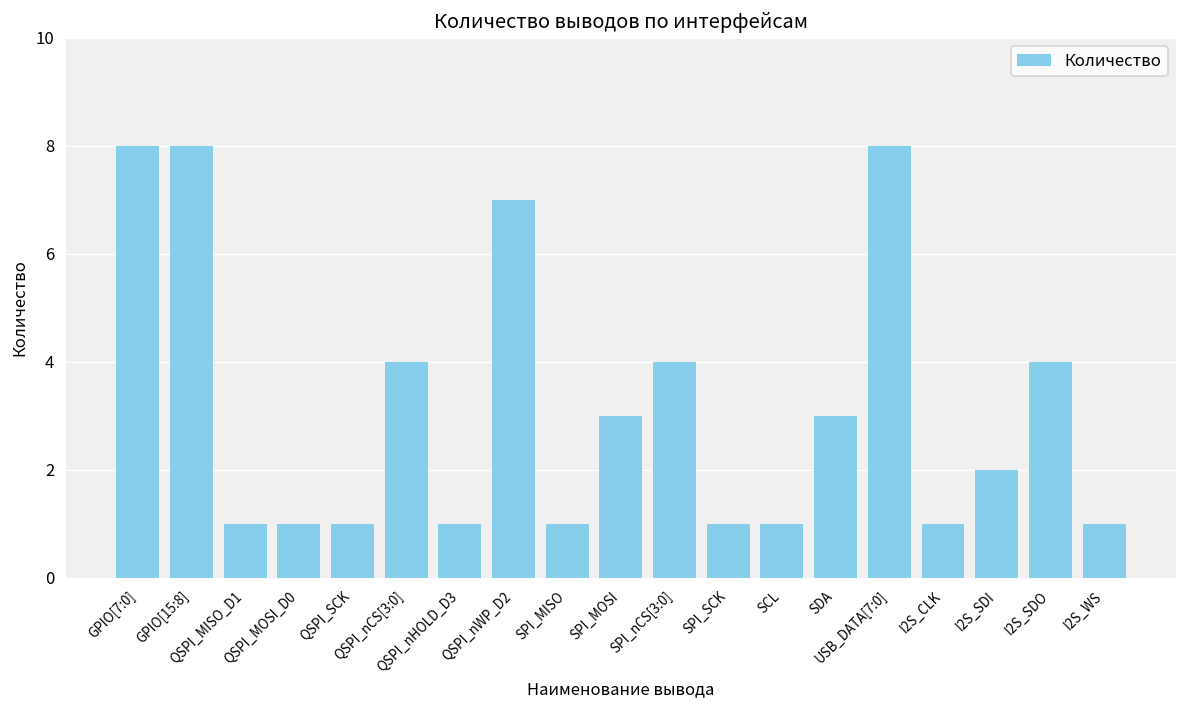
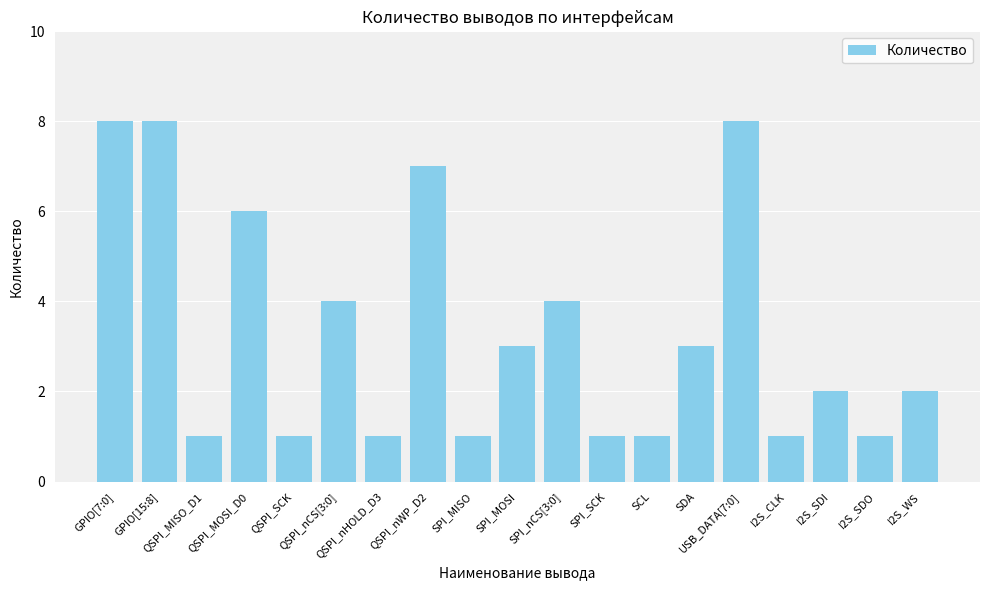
QSPI_MOSI_D0: 1 -> 6
I2S_SDO: 4 -> 1
I2S_WS: 1 -> 2
